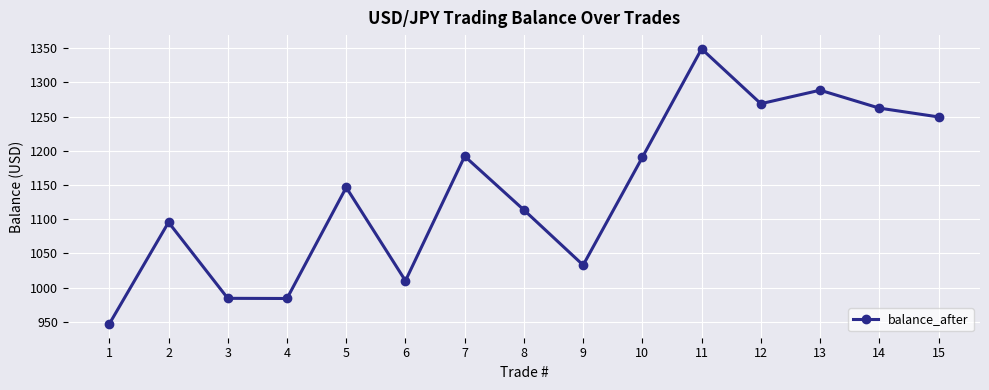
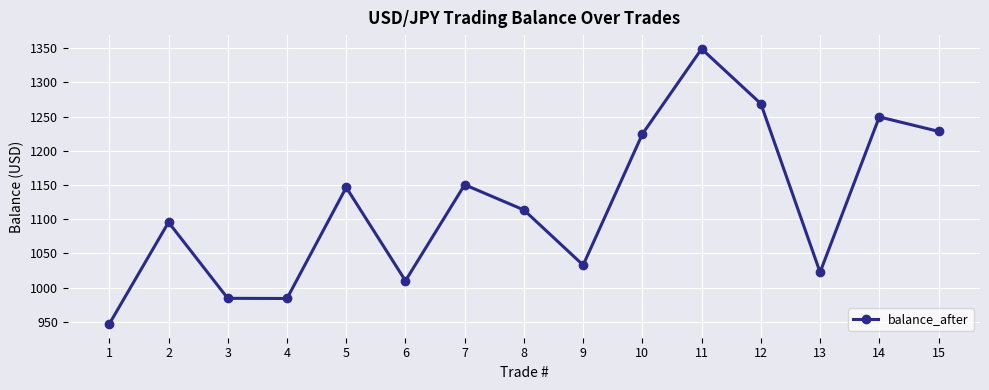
7: 1190 -> 1150
10: 1190 -> 1220
13: 1290 -> 1020
14: 1260 -> 1250
15: 1250 -> 1230
